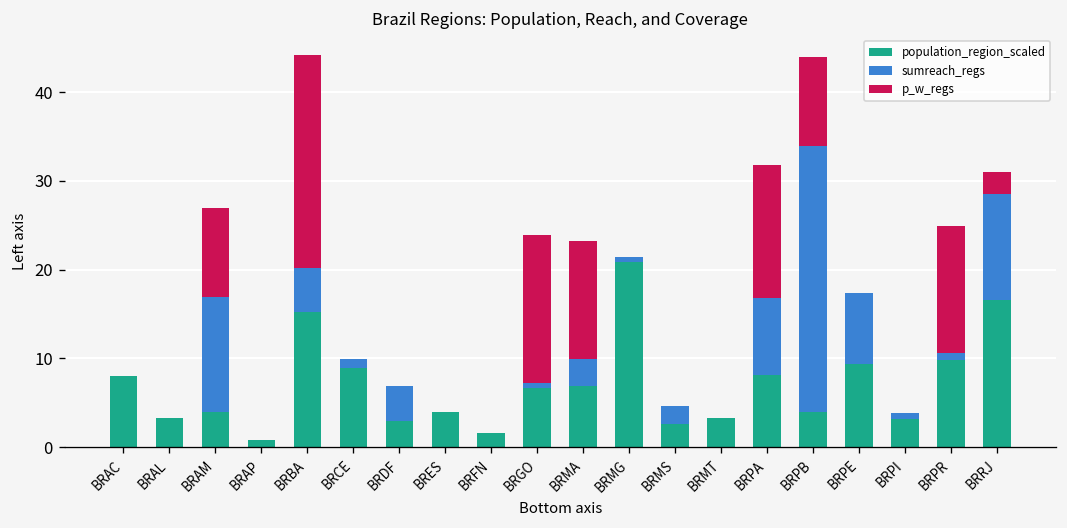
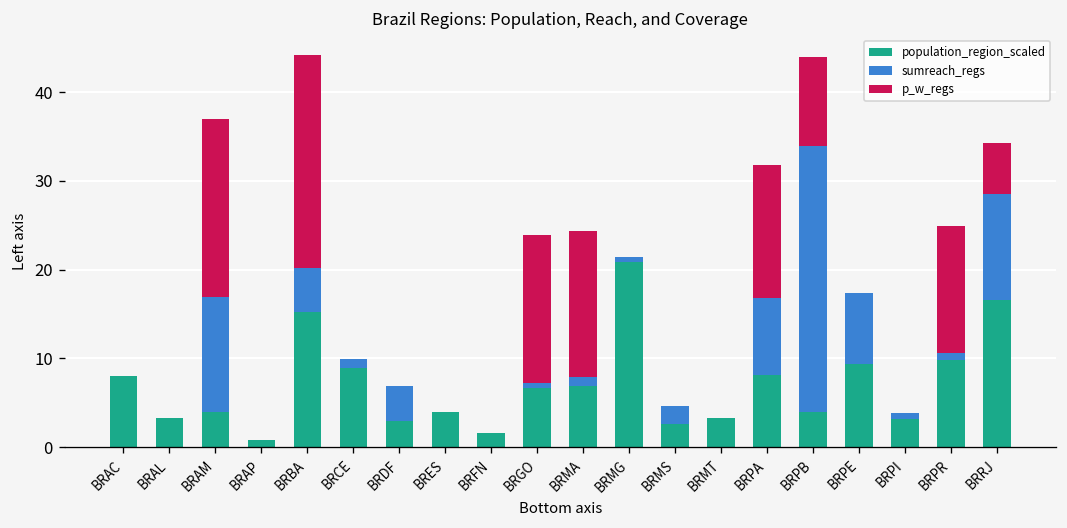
p_w_regs, BRAM: 10 -> 20
sumreach_regs, BRMA: 3 -> 1
p_w_regs, BRMA: 13 -> 17
p_w_regs, BRRJ: 3 -> 6
